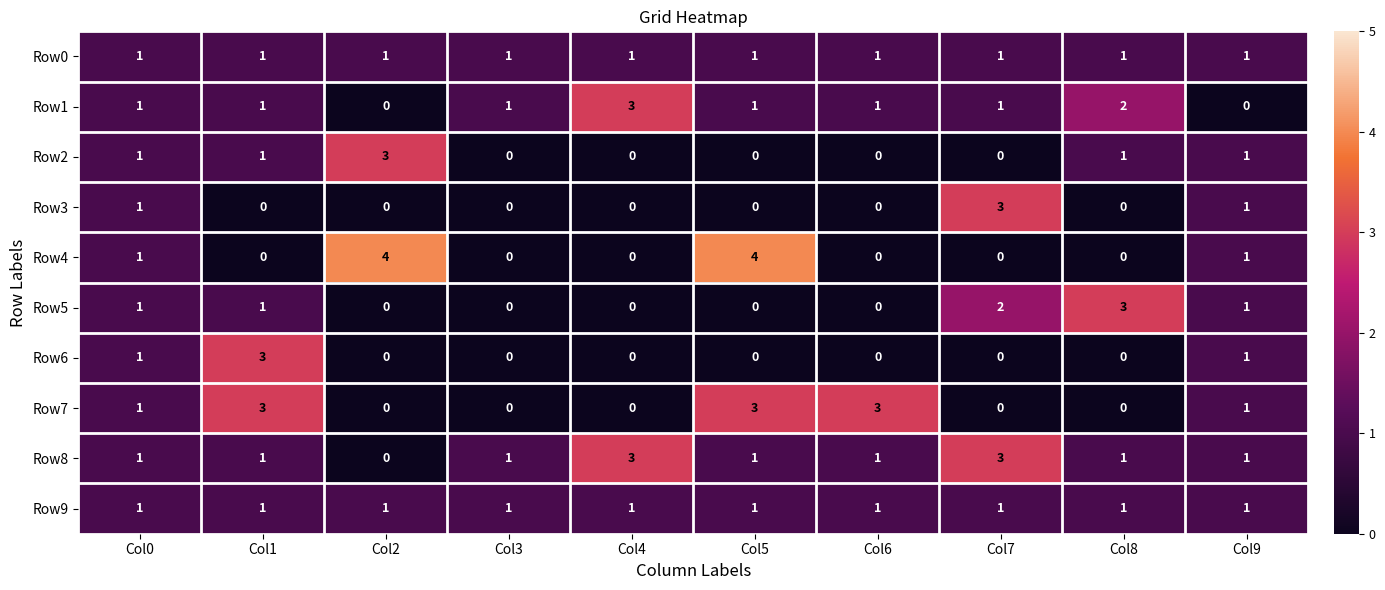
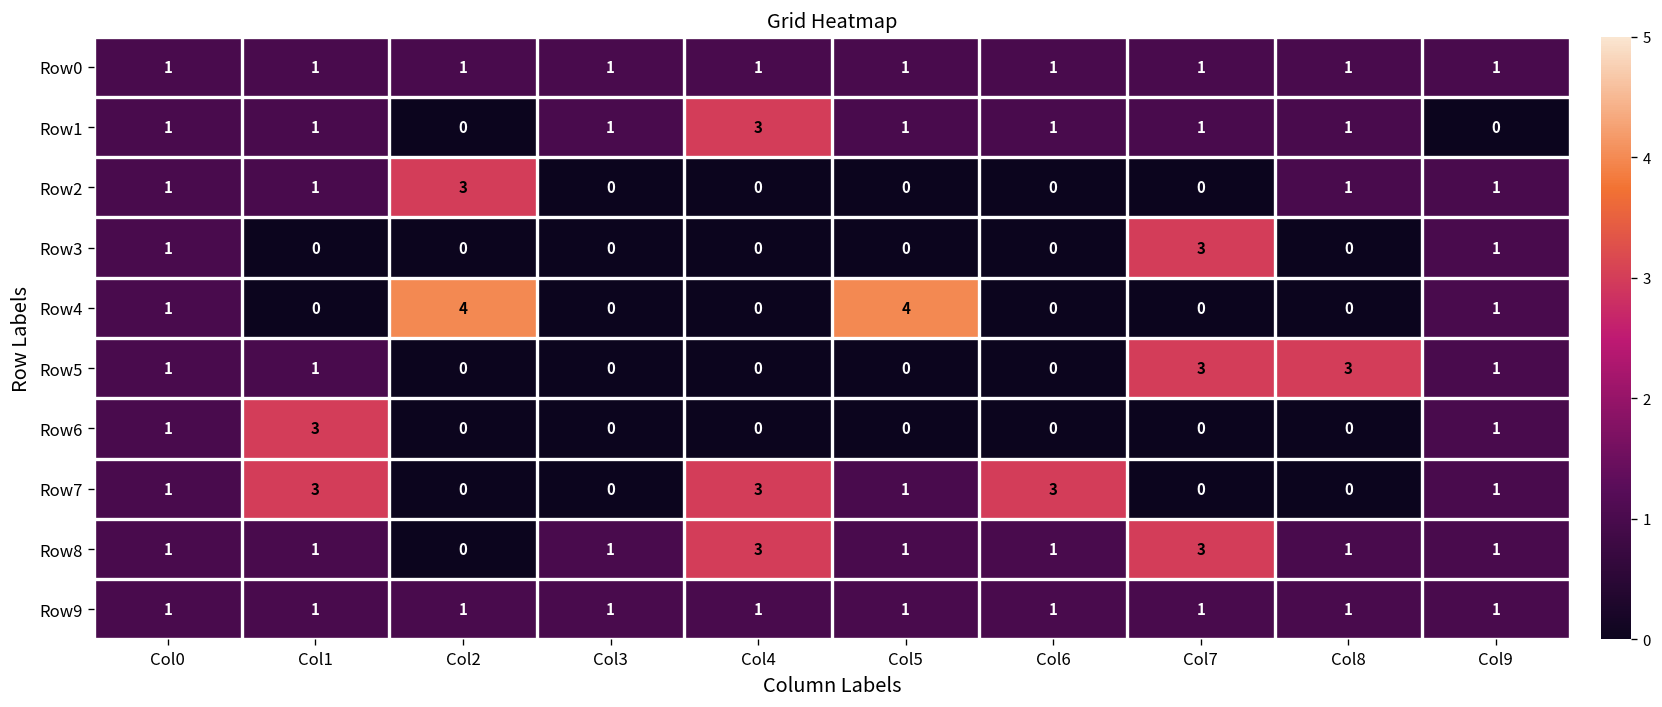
Row1, Col8: 2 -> 1
Row5, Col7: 2 -> 3
Row7, Col4: 0 -> 3
Row7, Col5: 3 -> 1
